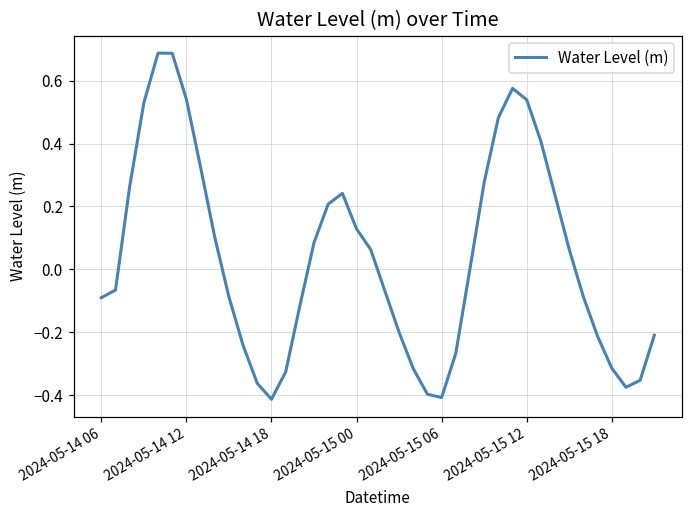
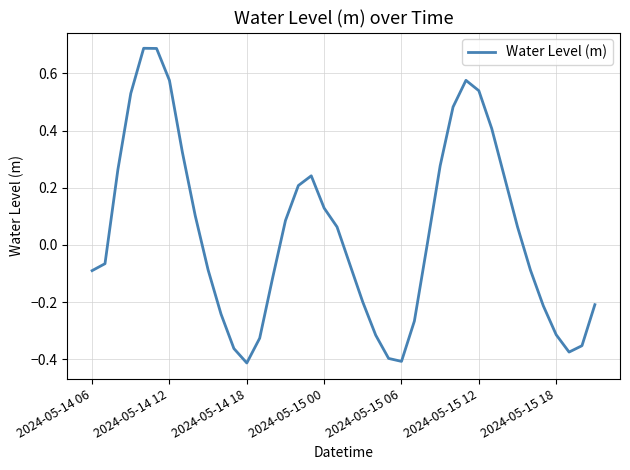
2024-05-14 12: 0.54 -> 0.58
